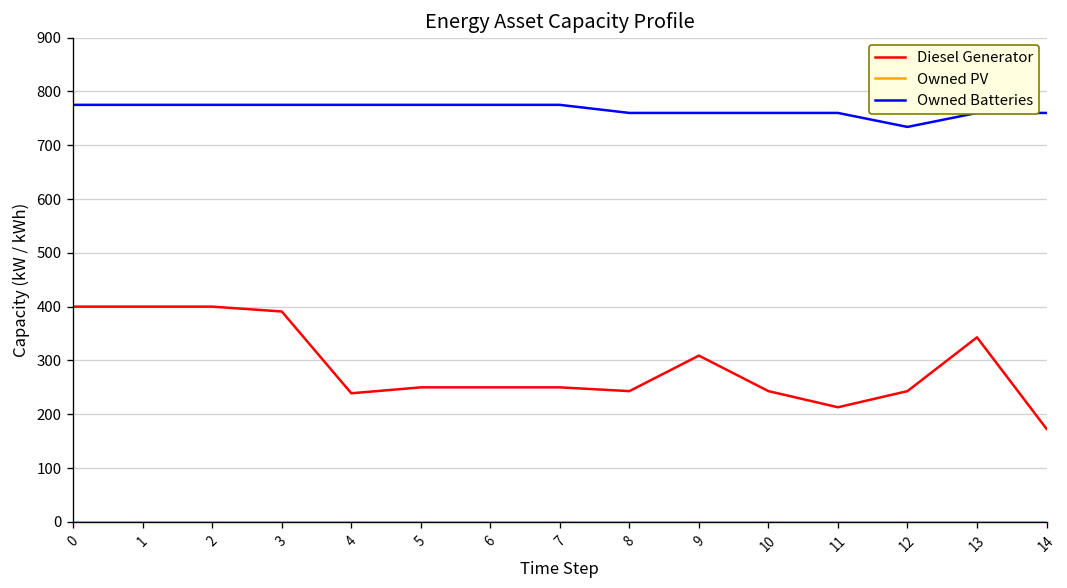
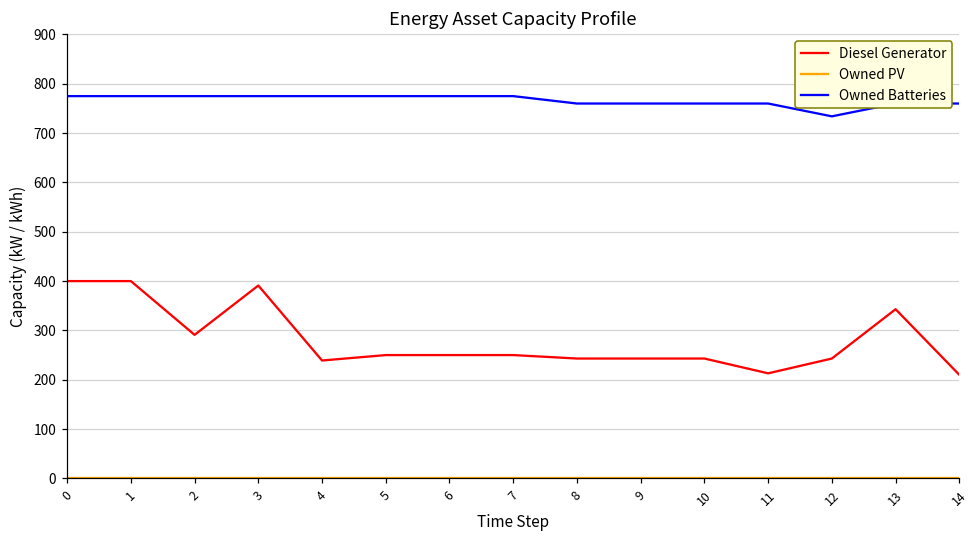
Diesel Generator, 2: 400 -> 290
Diesel Generator, 9: 310 -> 240
Diesel Generator, 14: 170 -> 210
